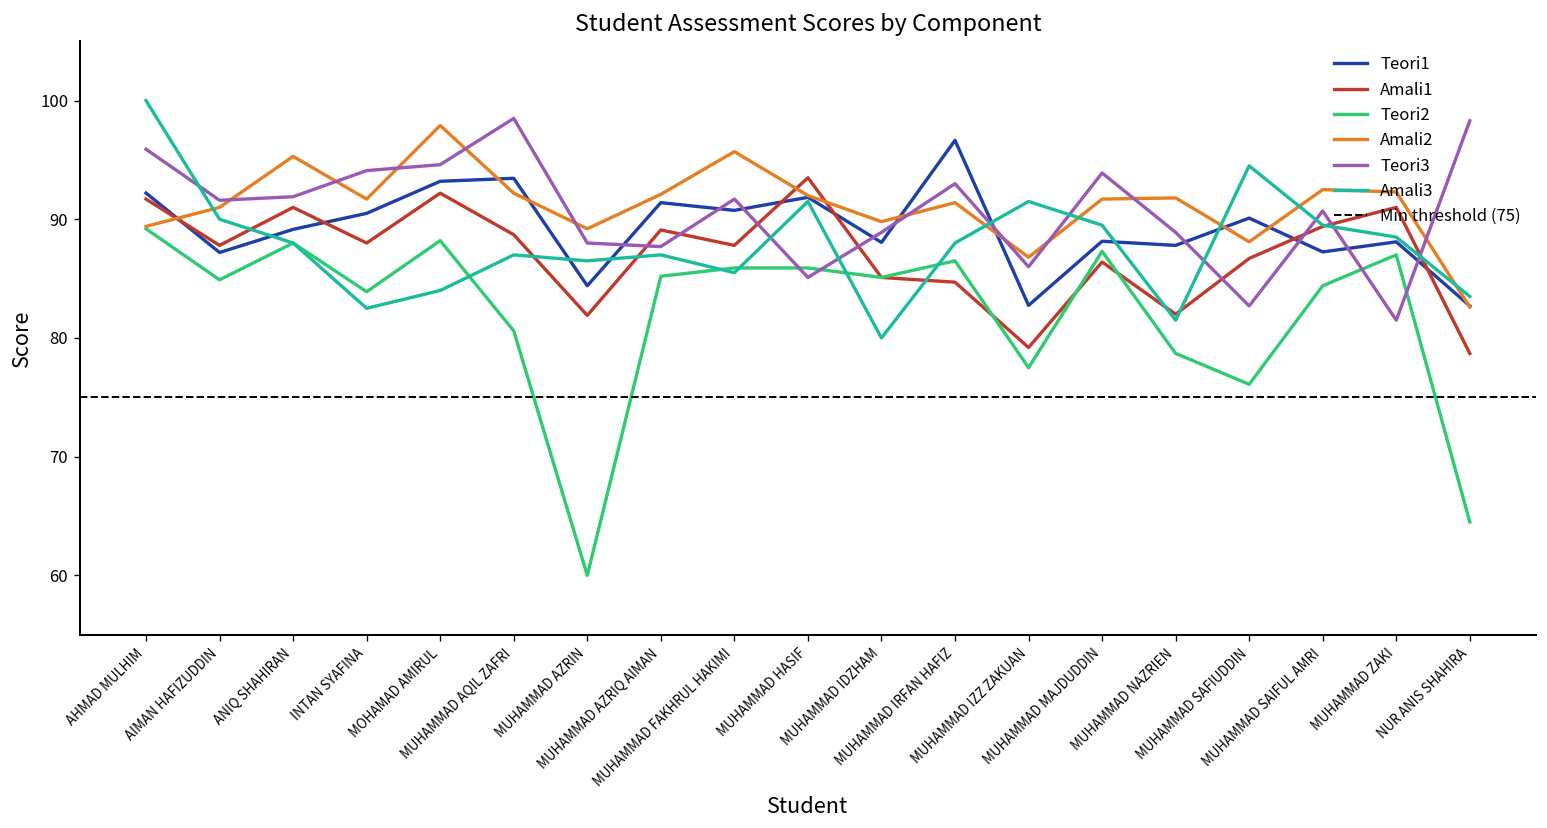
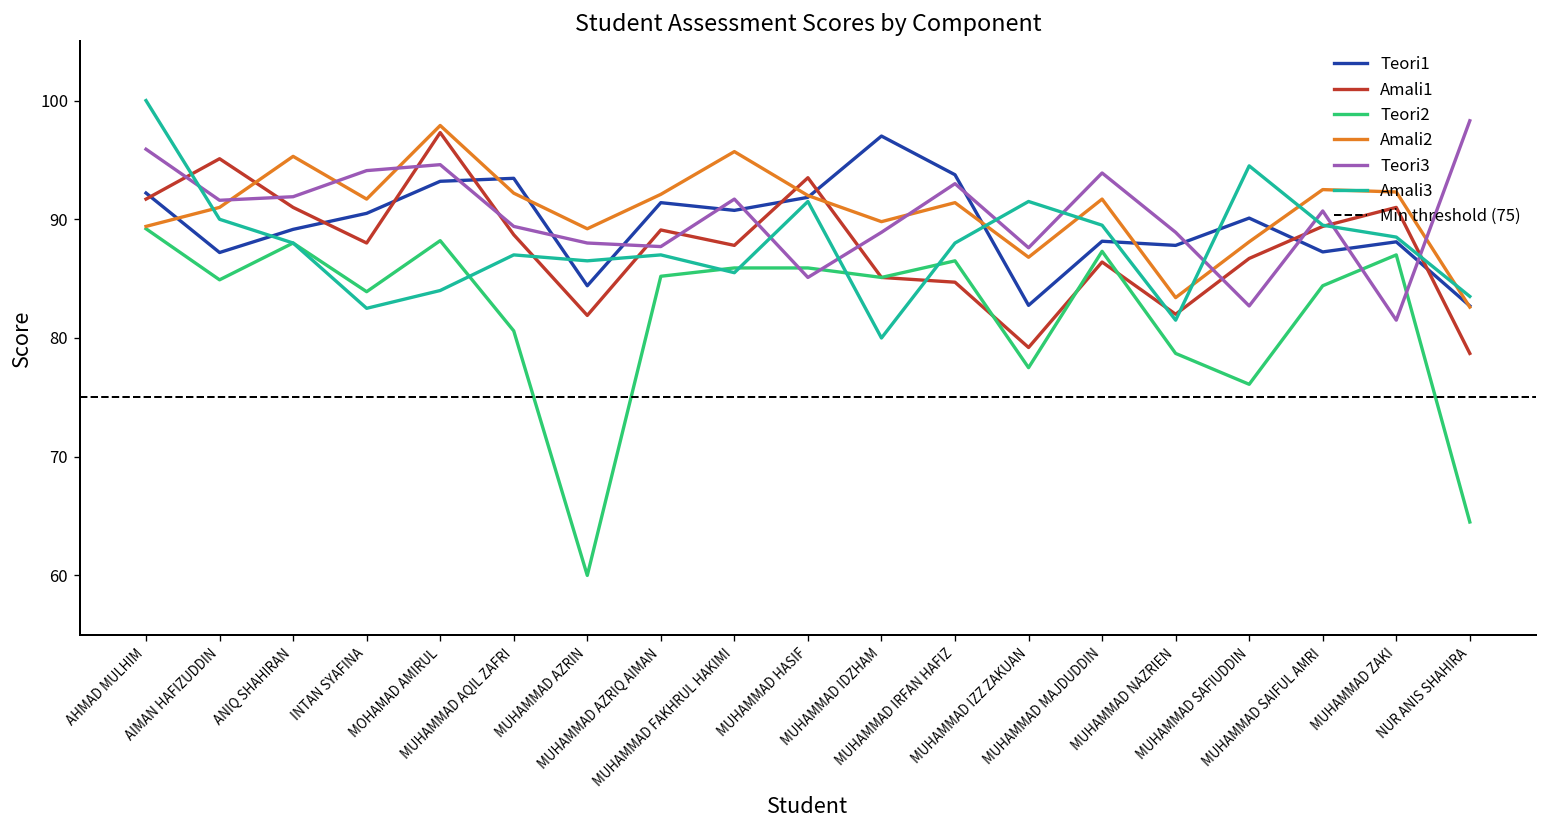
Amali1, AIMAN HAFIZUDDIN: 88 -> 95
Amali1, MOHAMAD AMIRUL: 92 -> 97
Teori3, MUHAMMAD AQIL ZAFRI: 99 -> 89
Teori1, MUHAMMAD IDZHAM: 88 -> 97
Teori1, MUHAMMAD IRFAN HAFIZ: 97 -> 94
Teori3, MUHAMMAD IZZ ZAKUAN: 86 -> 88
Amali2, MUHAMMAD NAZRIEN: 92 -> 83
